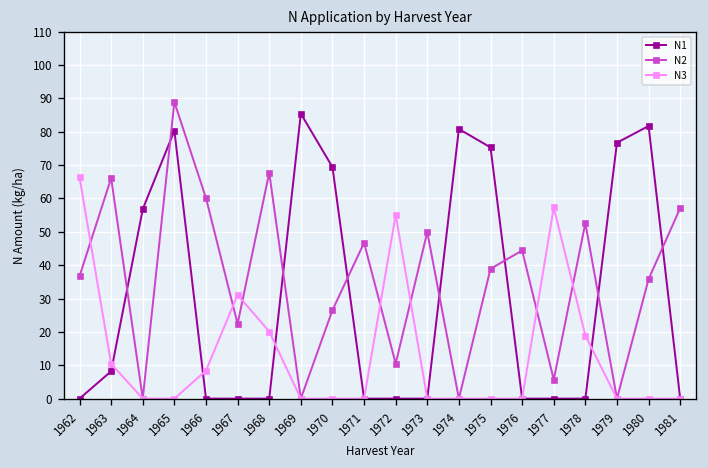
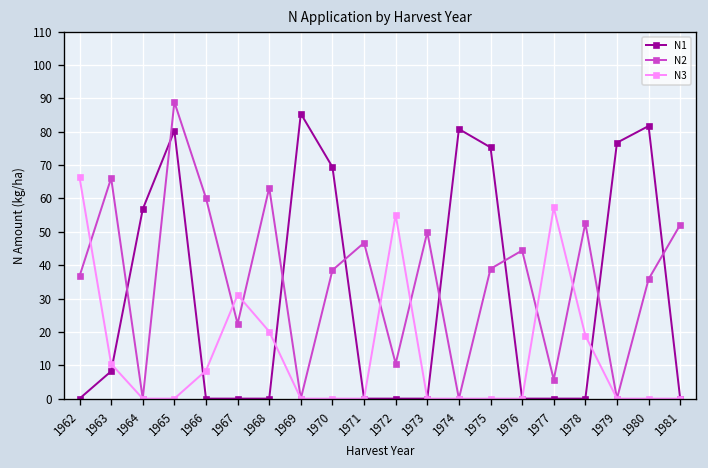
N2, 1968: 68 -> 63
N2, 1970: 27 -> 39
N2, 1981: 57 -> 52
